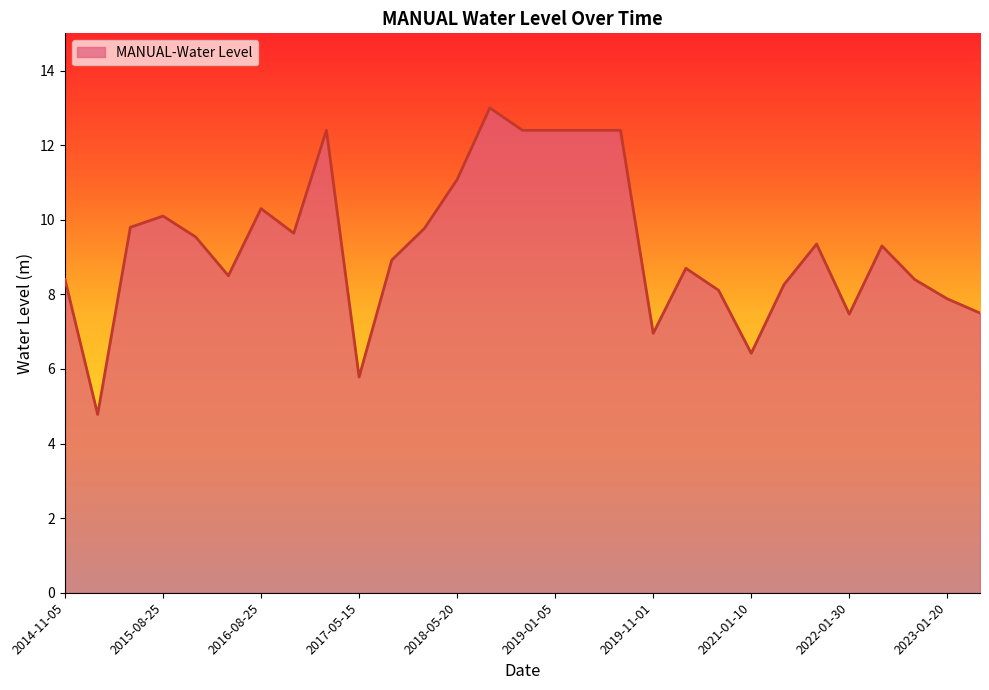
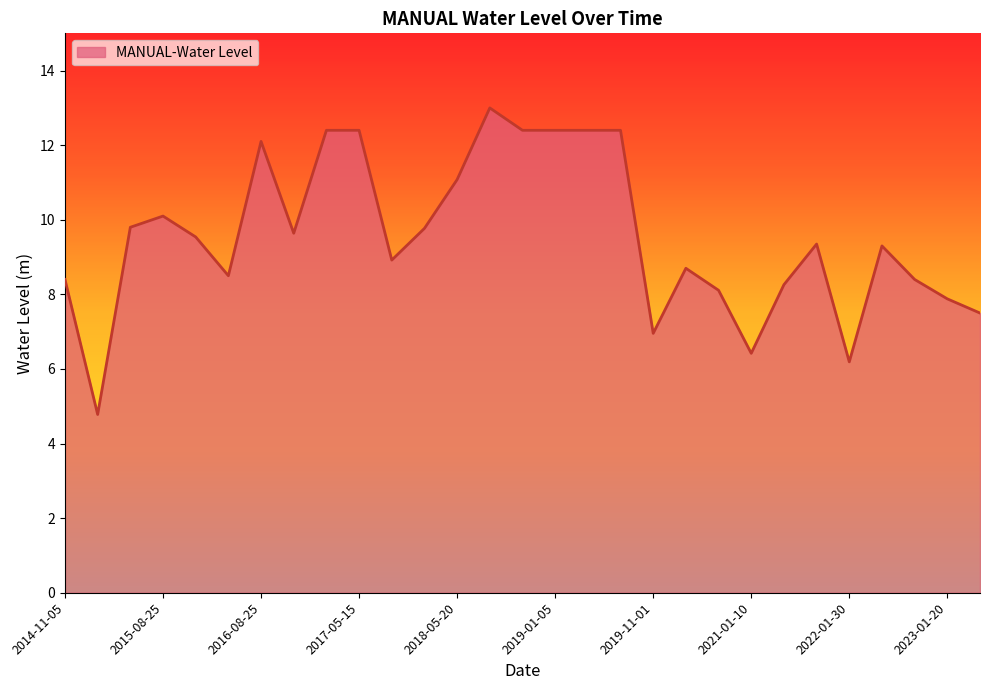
2016-08-25: 10.3 -> 12.1
2017-05-15: 5.8 -> 12.4
2022-01-30: 7.5 -> 6.2
